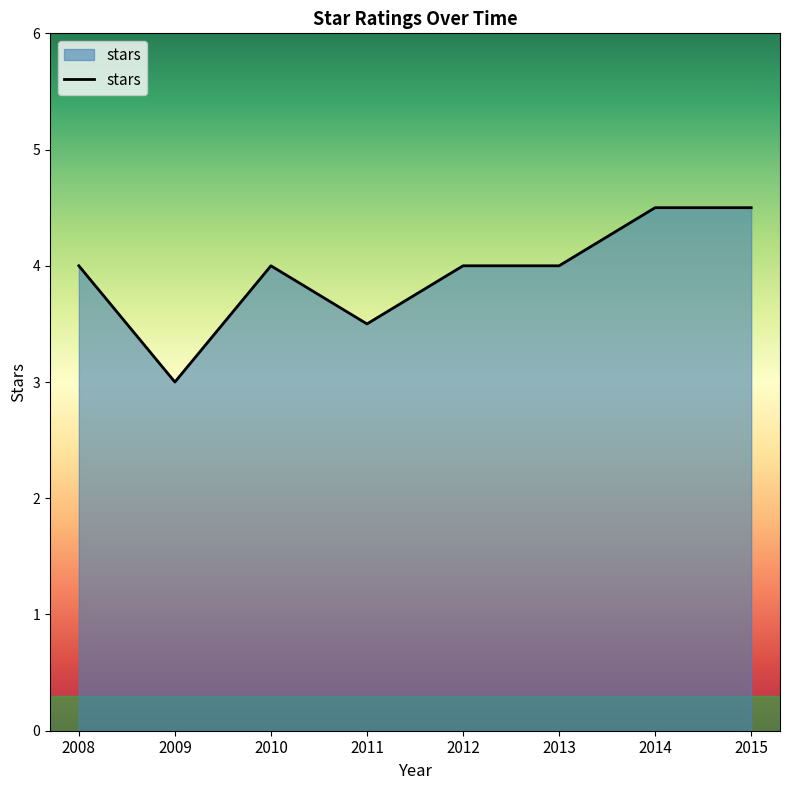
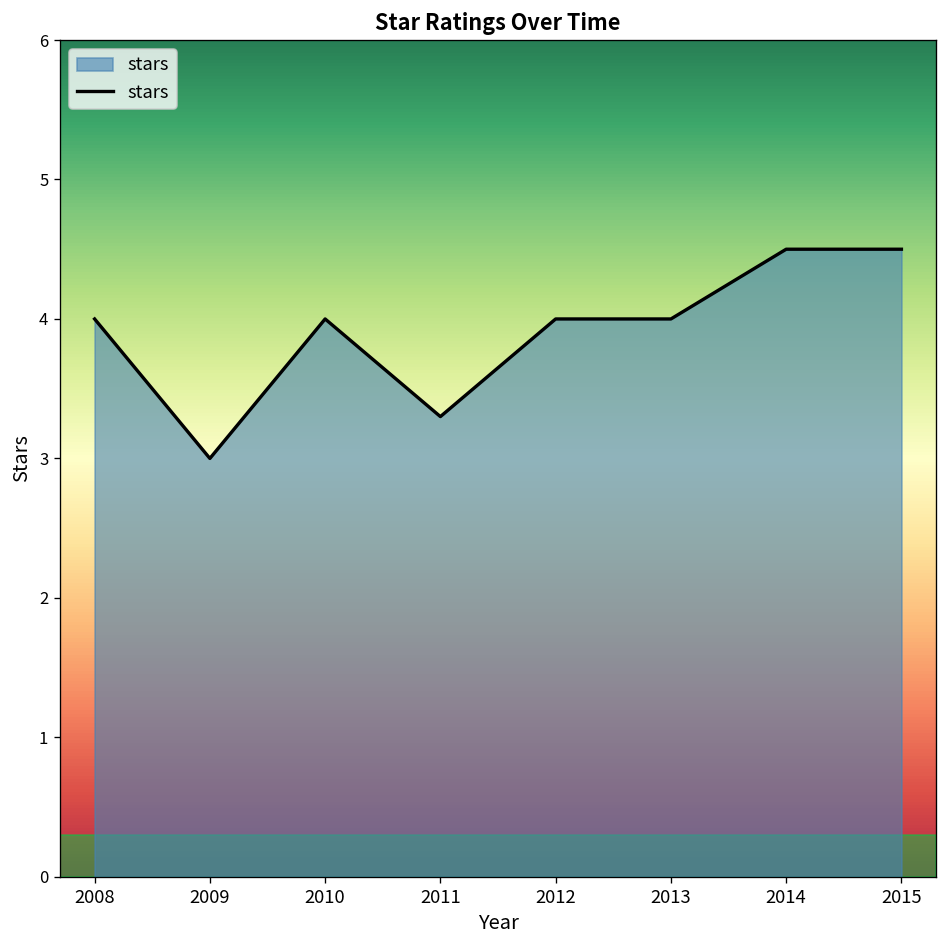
2011: 3.5 -> 3.3
